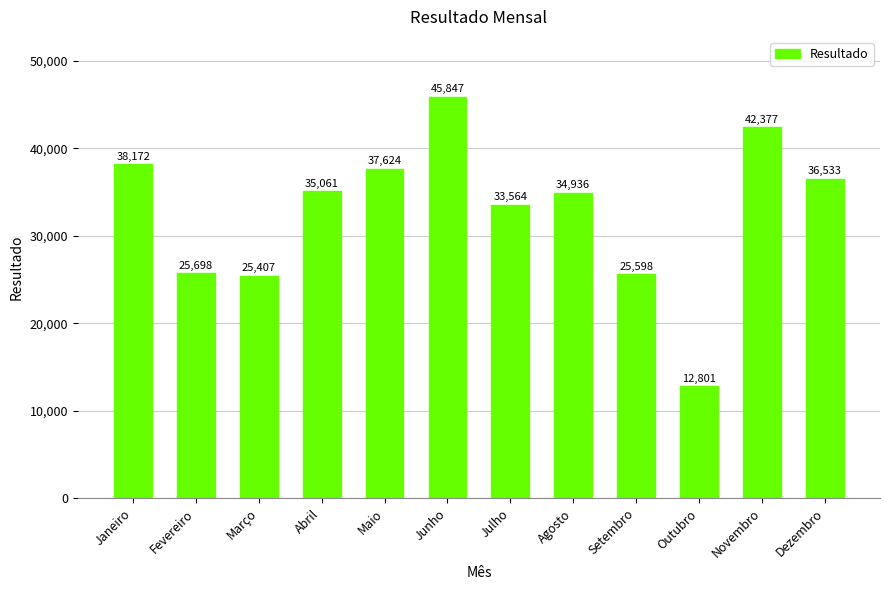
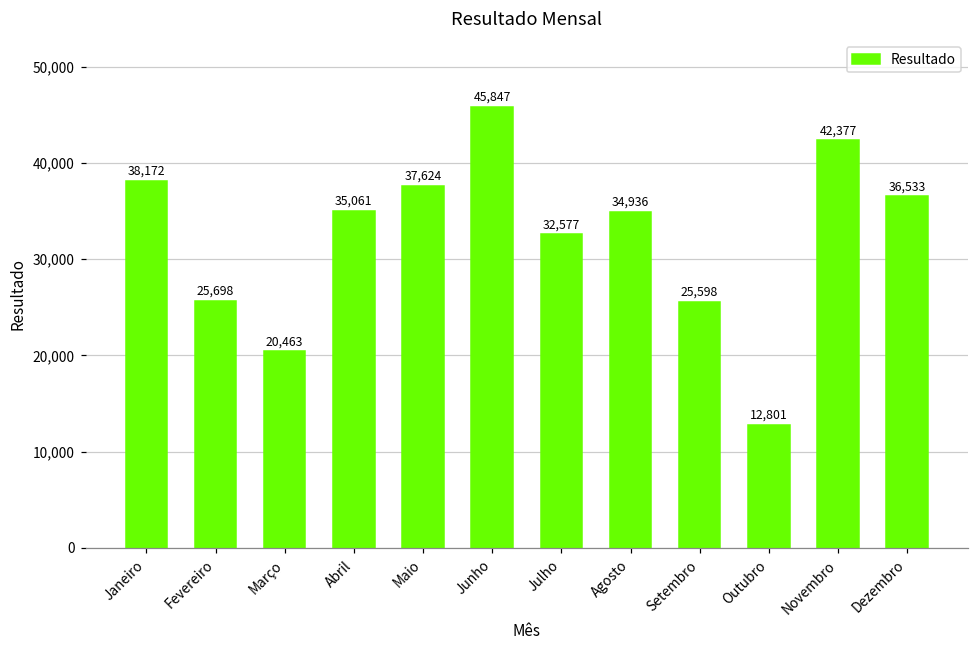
Março: 25,407 -> 20,463
Julho: 33,564 -> 32,577
